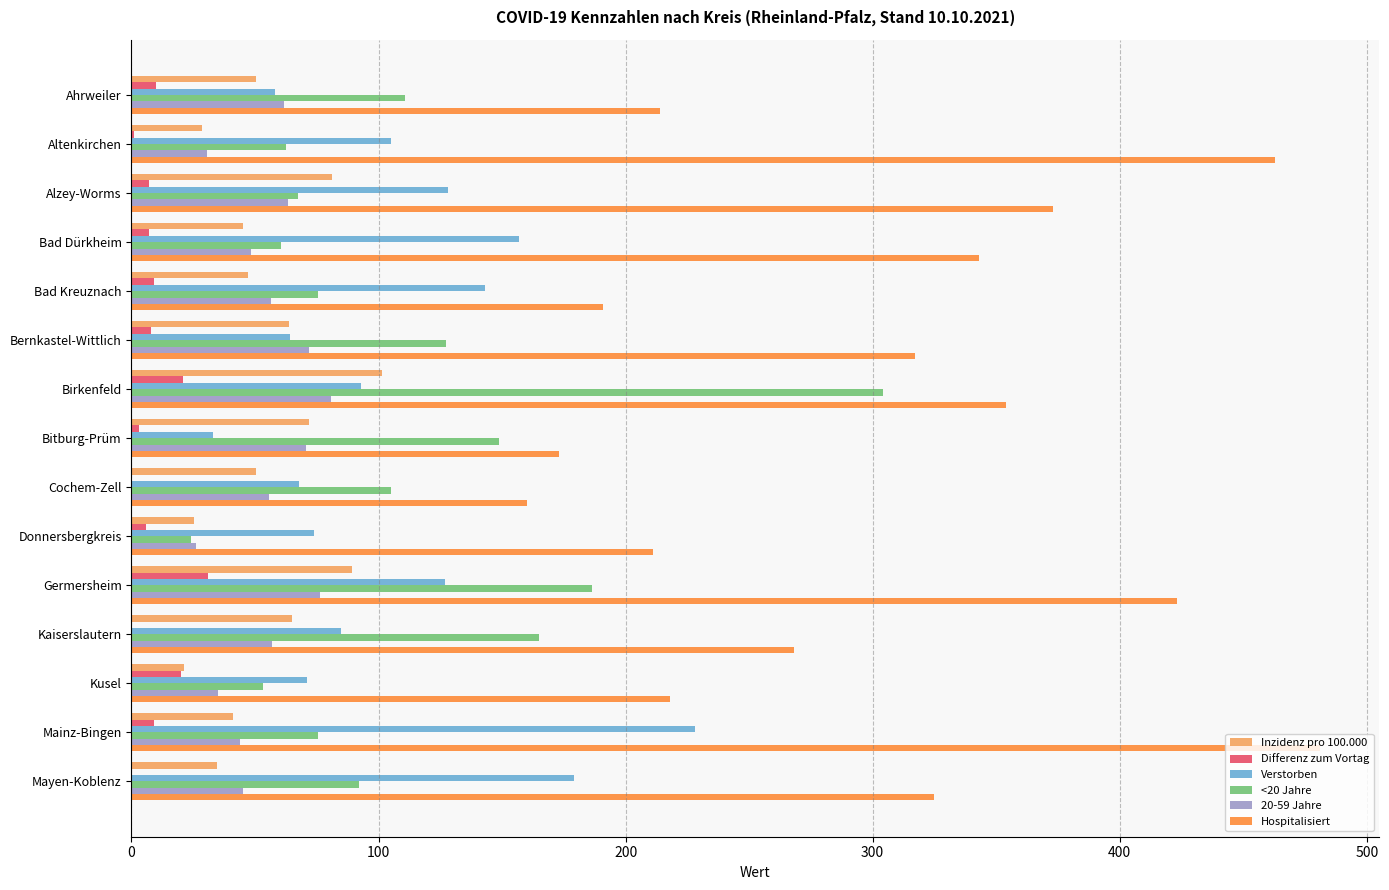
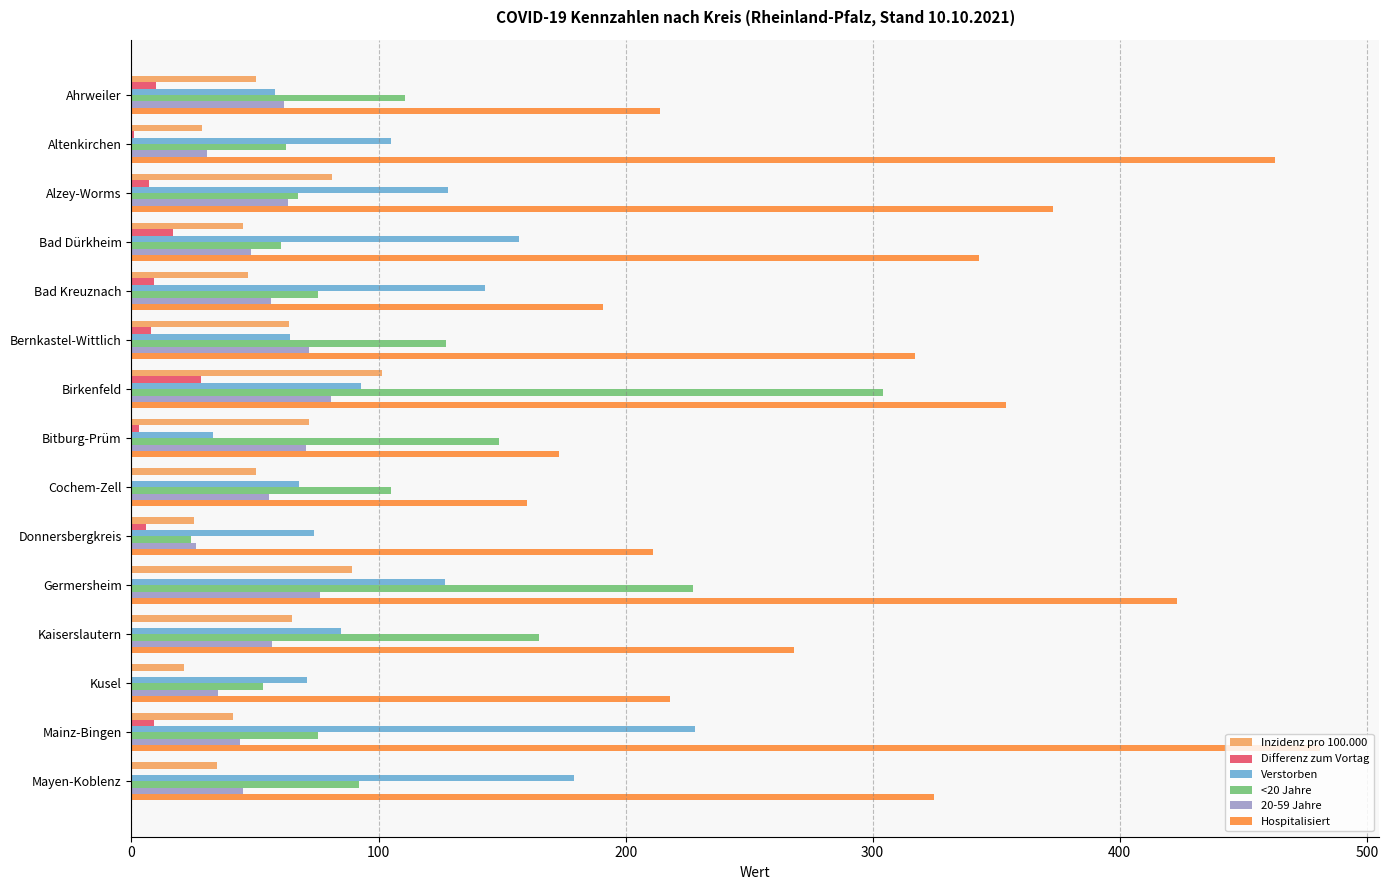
Differenz zum Vortag, Bad Dürkheim: 7 -> 17
Differenz zum Vortag, Birkenfeld: 21 -> 28
Differenz zum Vortag, Germersheim: 31 -> 0
<20 Jahre, Germersheim: 187 -> 227
Differenz zum Vortag, Kusel: 20 -> 0
